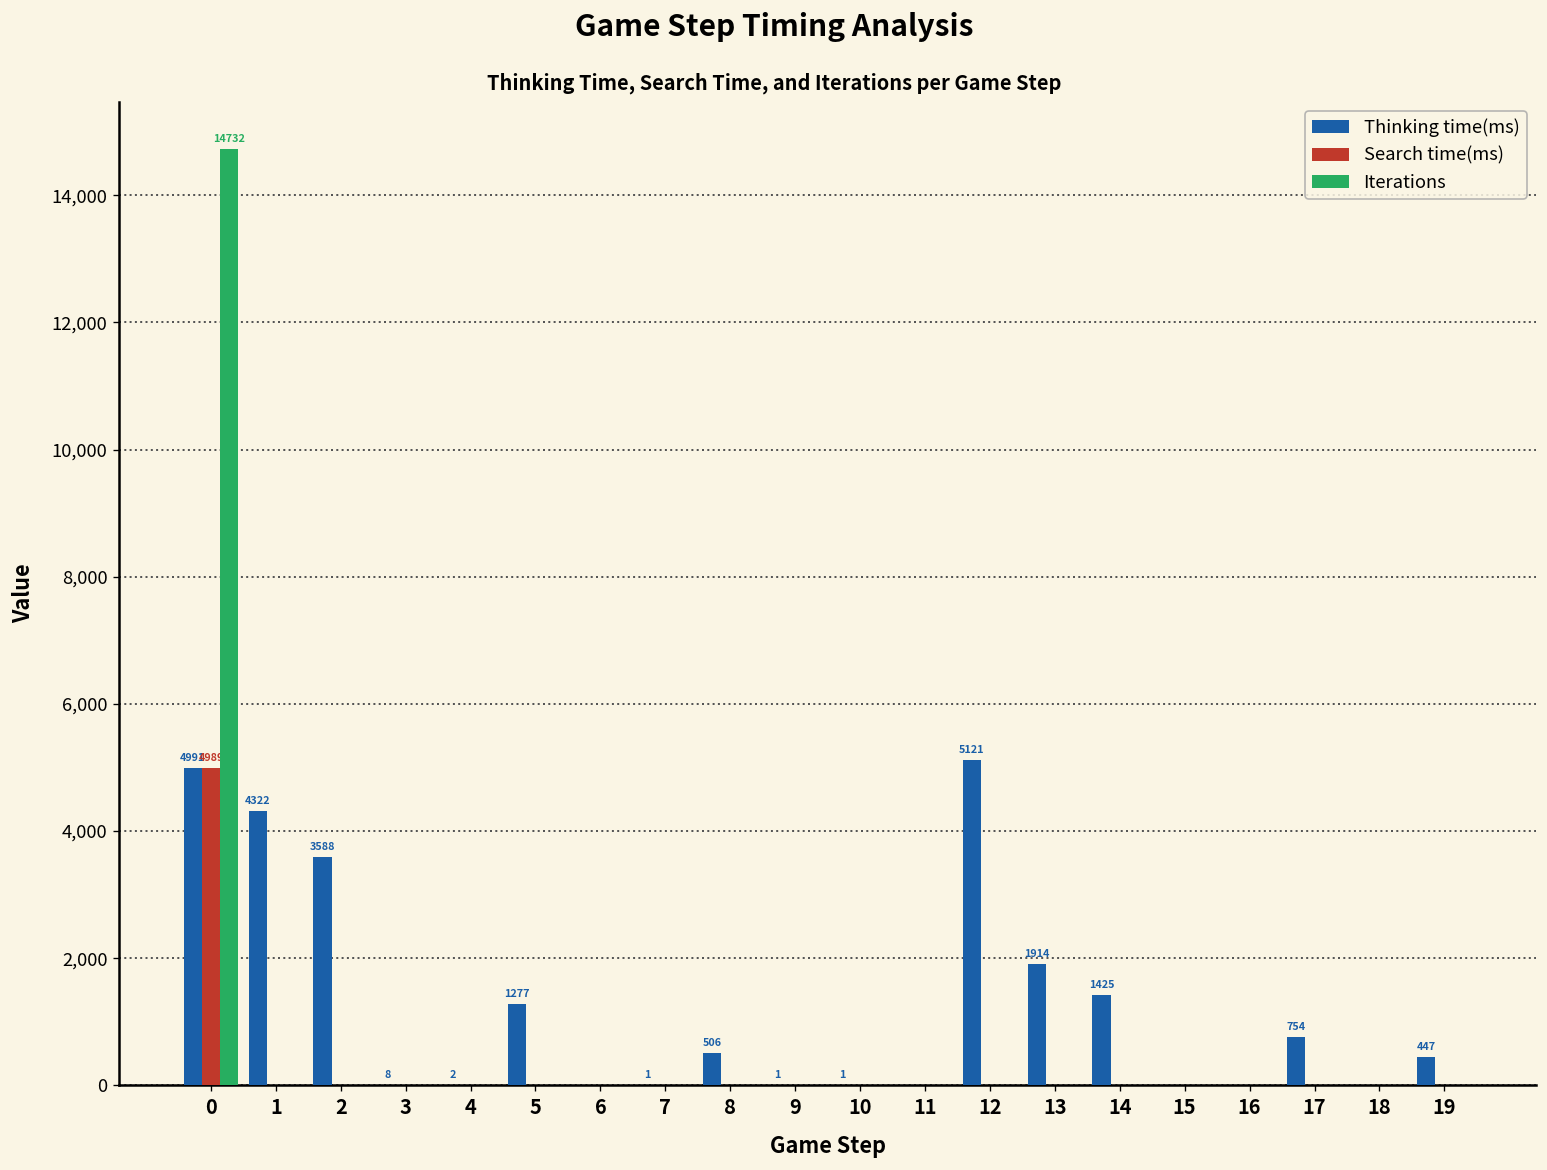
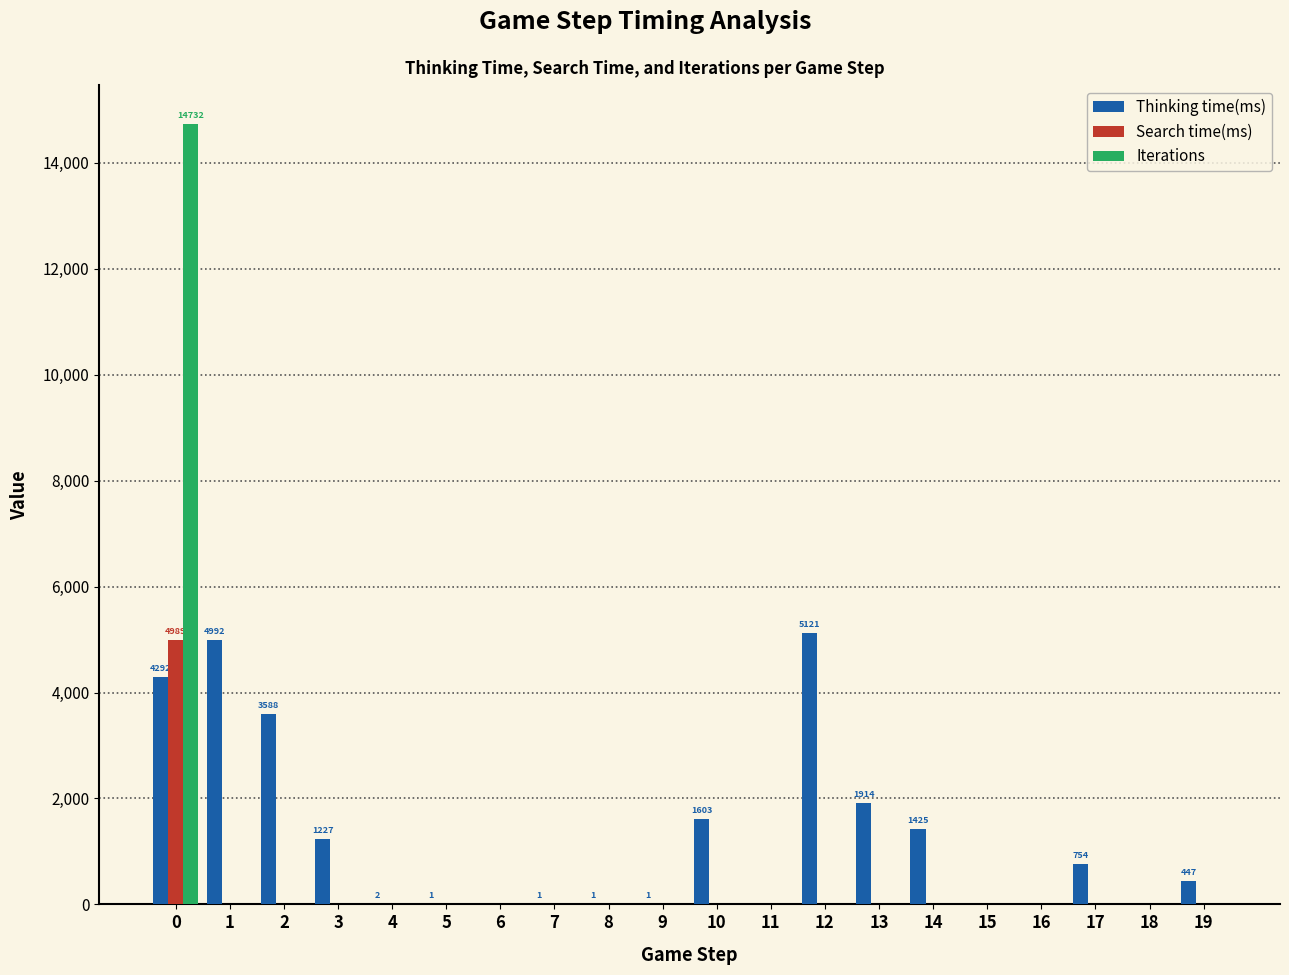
Thinking time(ms), 0: 4991 -> 4292
Thinking time(ms), 1: 4322 -> 4992
Thinking time(ms), 3: 8 -> 1227
Thinking time(ms), 5: 1277 -> 1
Thinking time(ms), 8: 506 -> 1
Thinking time(ms), 10: 1 -> 1603
